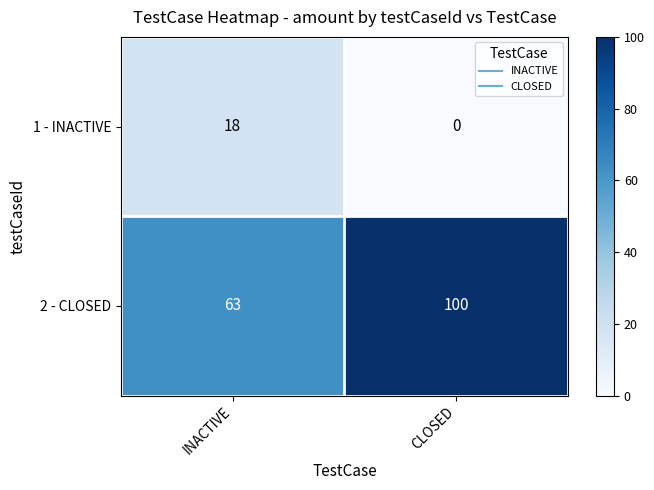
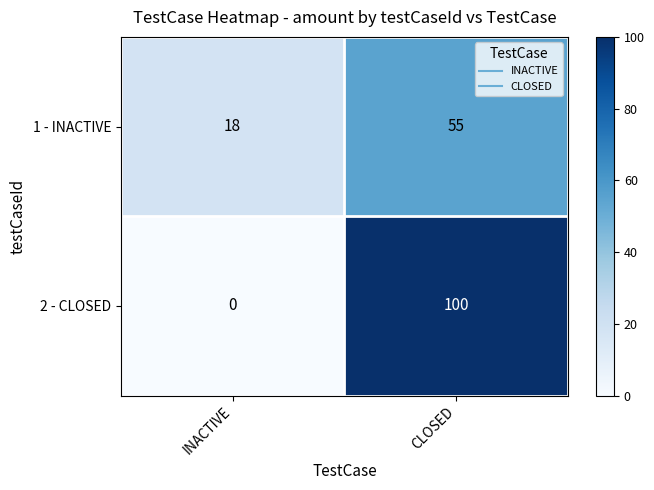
1 - INACTIVE, CLOSED: 0 -> 55
2 - CLOSED, INACTIVE: 63 -> 0
